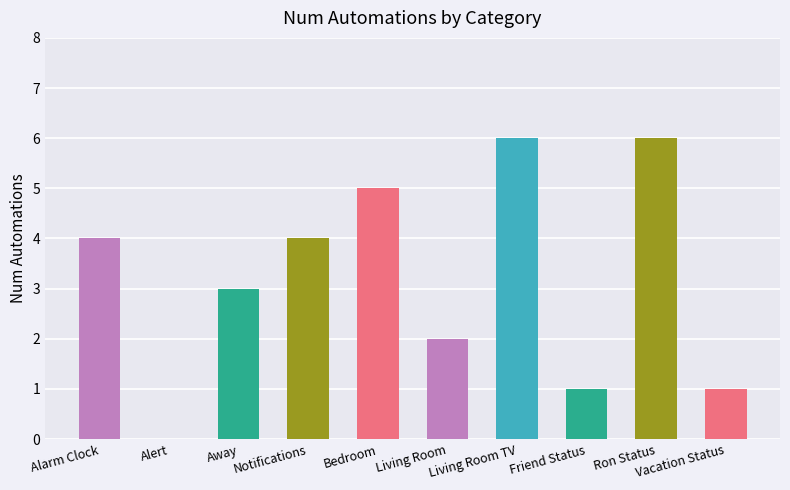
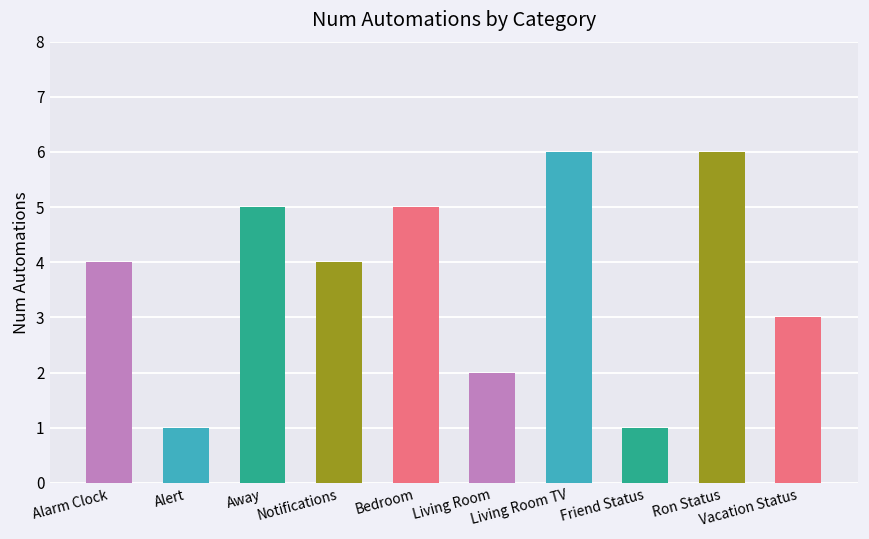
Alert: 0 -> 1
Away: 3 -> 5
Vacation Status: 1 -> 3
